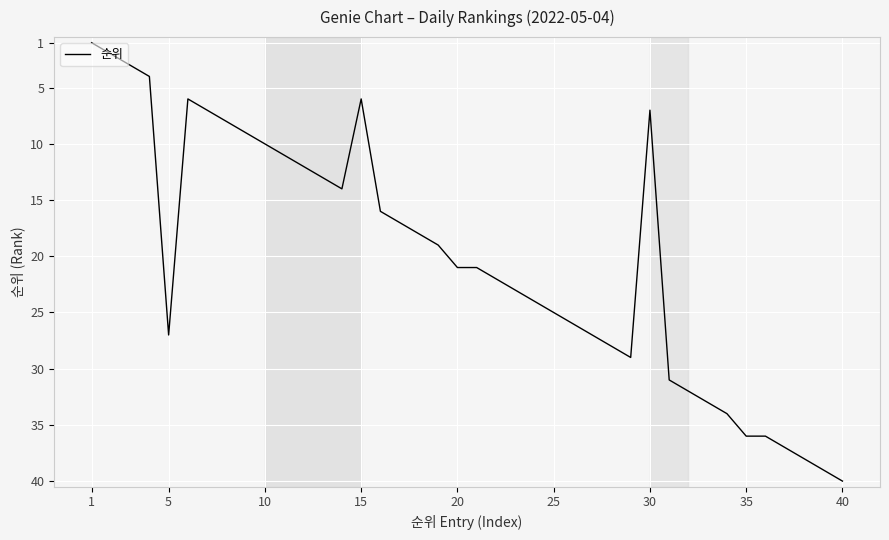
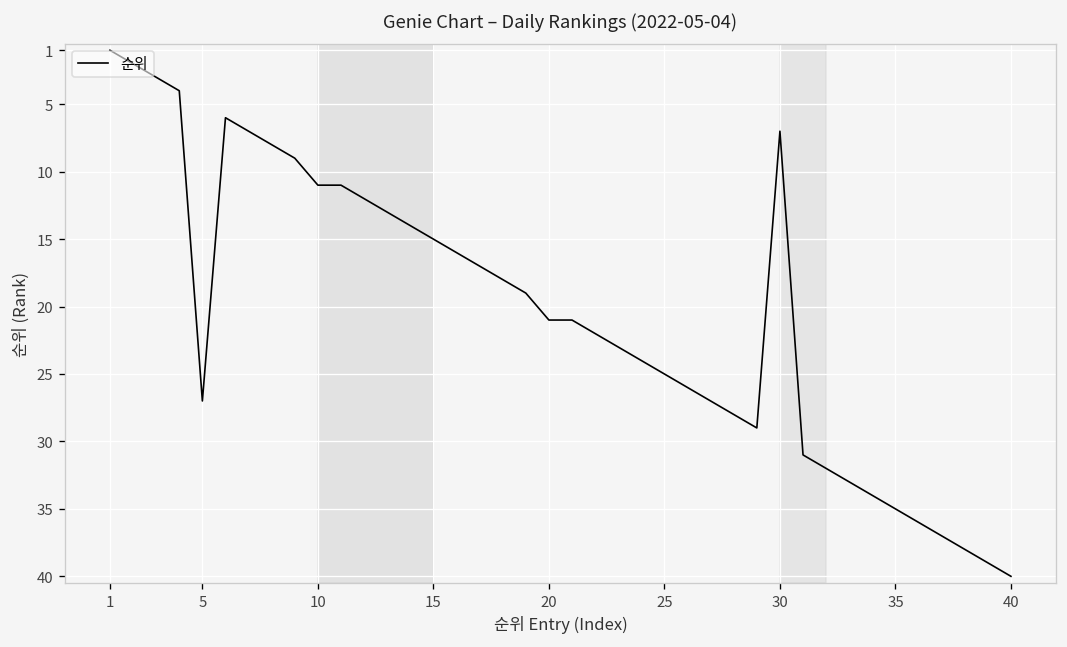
10: 10 -> 11
15: 6 -> 15
35: 36 -> 35
